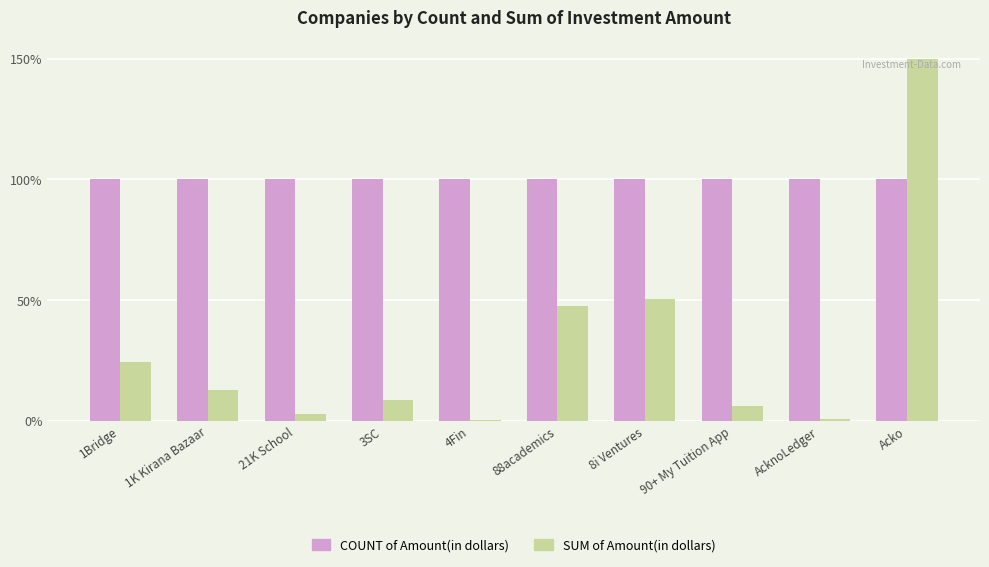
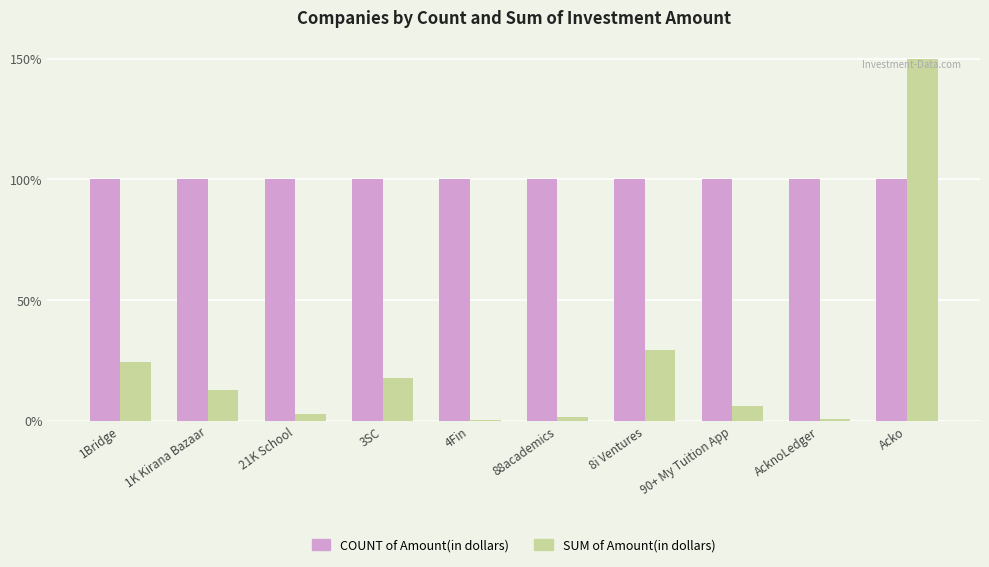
SUM of Amount(in dollars), 3SC: 9% -> 18%
SUM of Amount(in dollars), 88academics: 47% -> 2%
SUM of Amount(in dollars), 8i Ventures: 50% -> 29%
